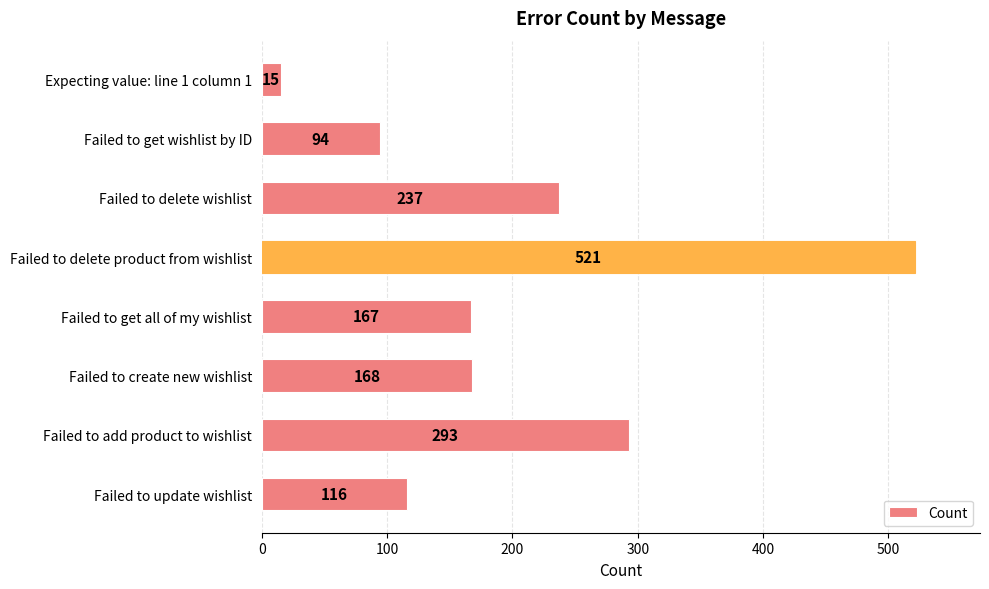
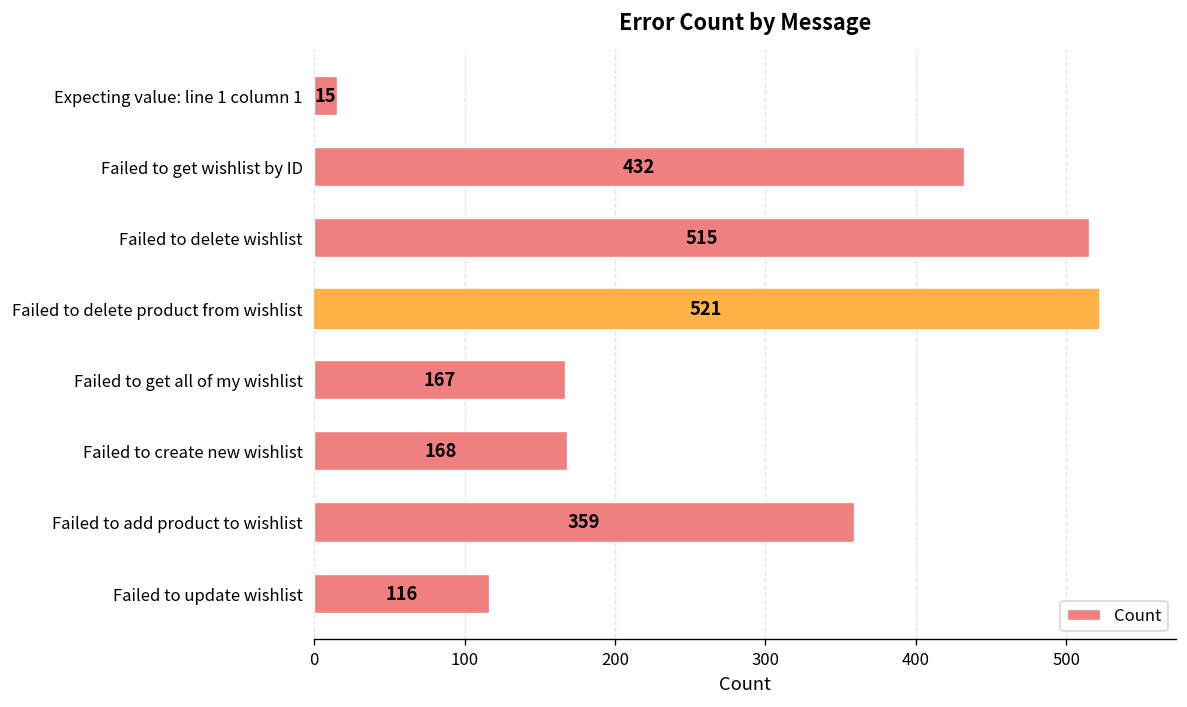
Failed to get wishlist by ID: 94 -> 432
Failed to delete wishlist: 237 -> 515
Failed to add product to wishlist: 293 -> 359
